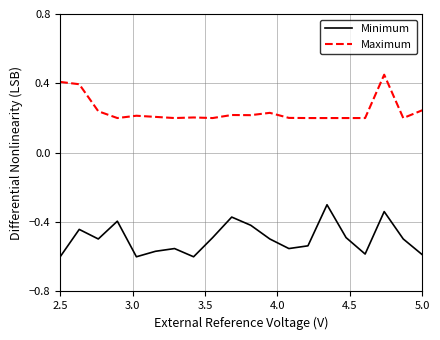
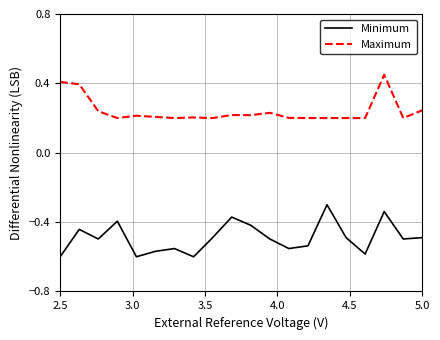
Minimum, 5.0: -0.59 -> -0.49
